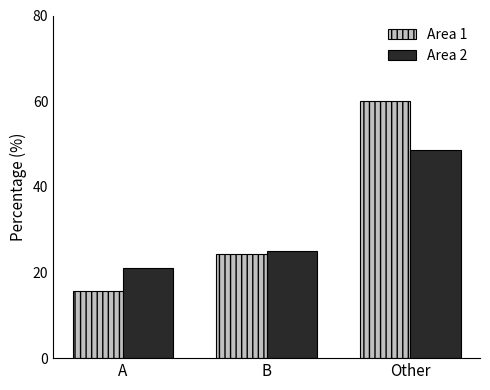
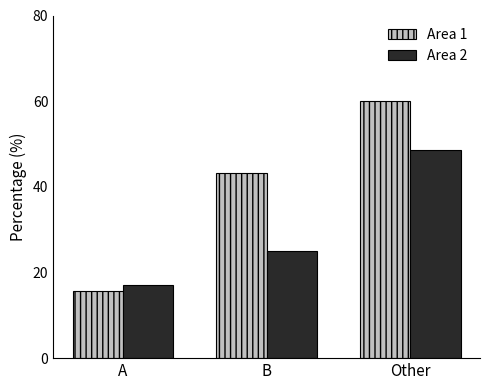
Area 2, A: 21 -> 17
Area 1, B: 24 -> 43
